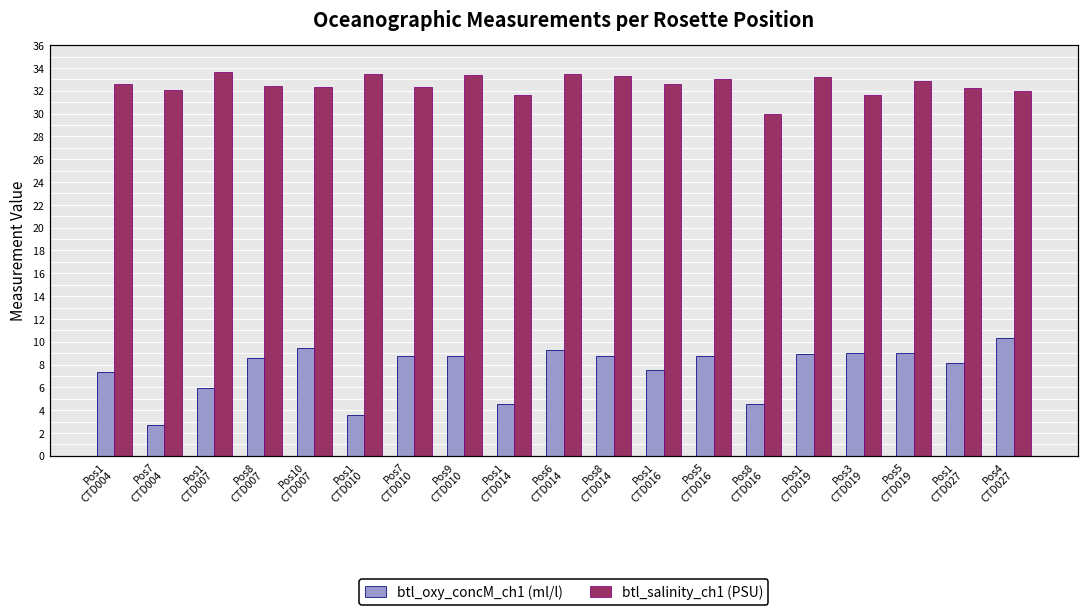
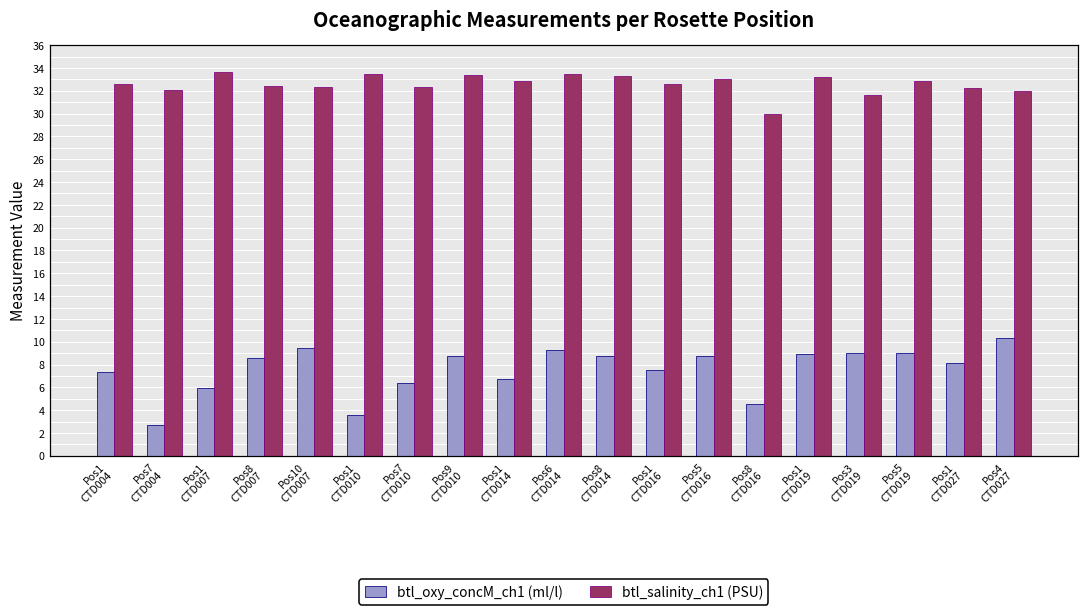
btl_oxy_concM_ch1 (ml/l), Pos7 CTD010: 8.7 -> 6.3
btl_oxy_concM_ch1 (ml/l), Pos1 CTD014: 4.6 -> 6.7
btl_salinity_ch1 (PSU), Pos1 CTD014: 31.6 -> 32.9
